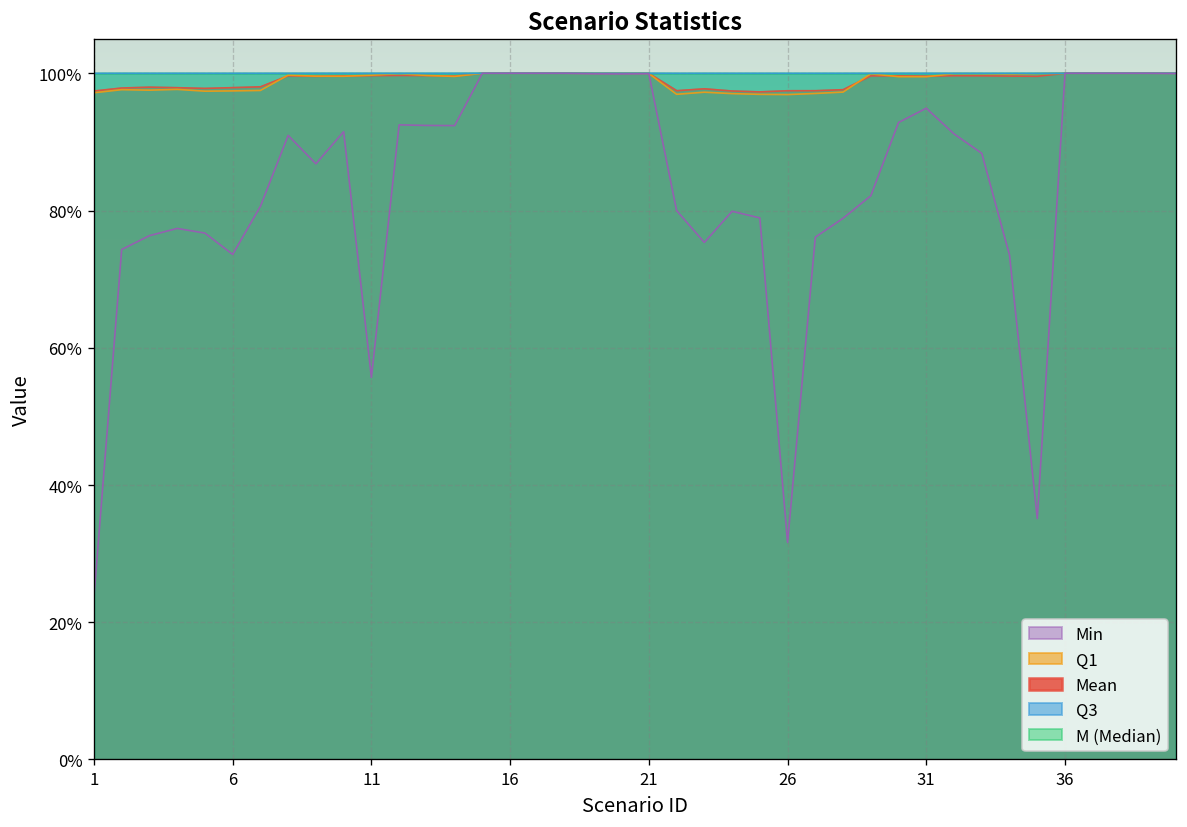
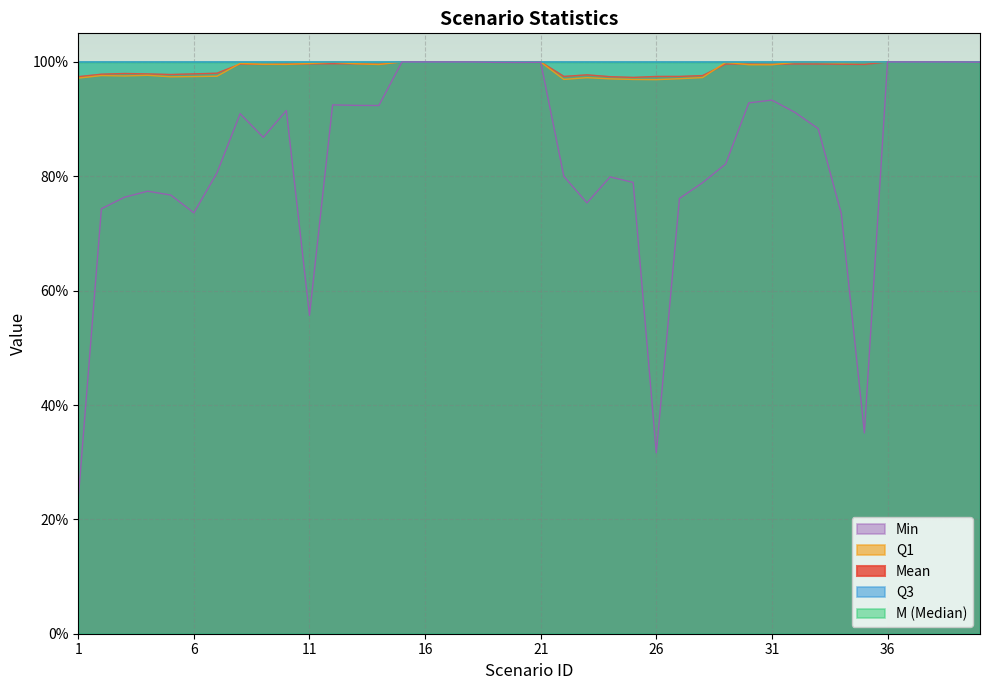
Min, 31: 95% -> 93%
